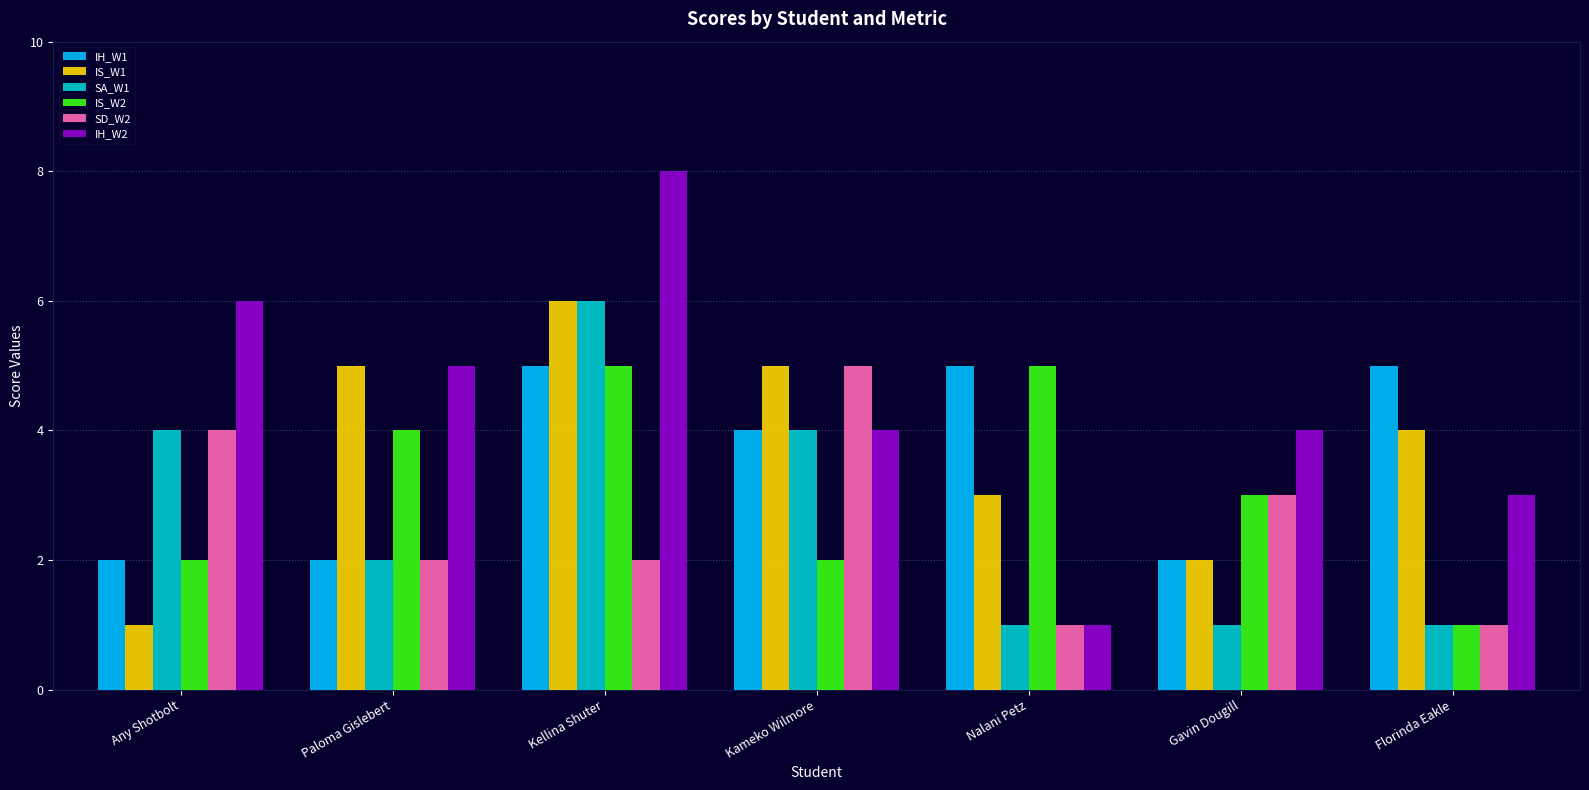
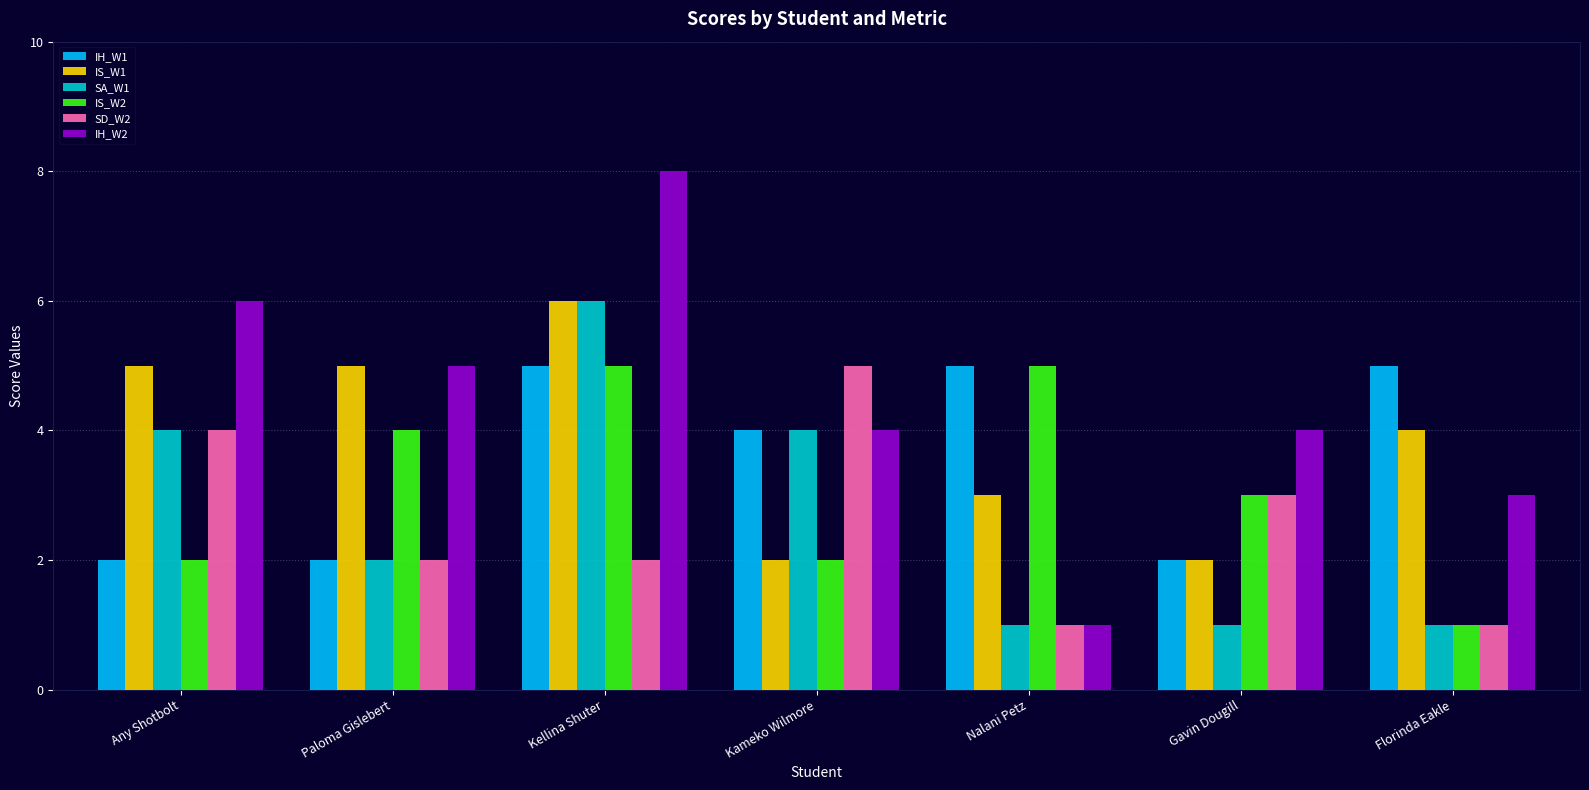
IS_W1, Any Shotbolt: 1 -> 5
IS_W1, Kameko Wilmore: 5 -> 2
